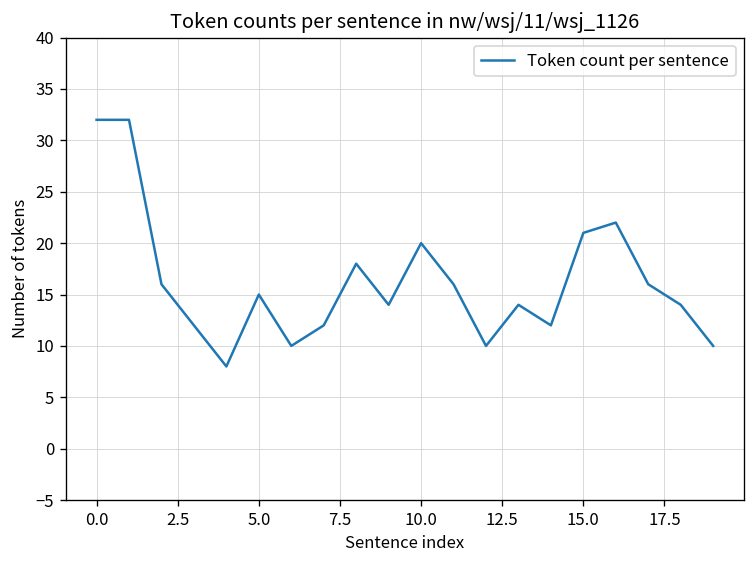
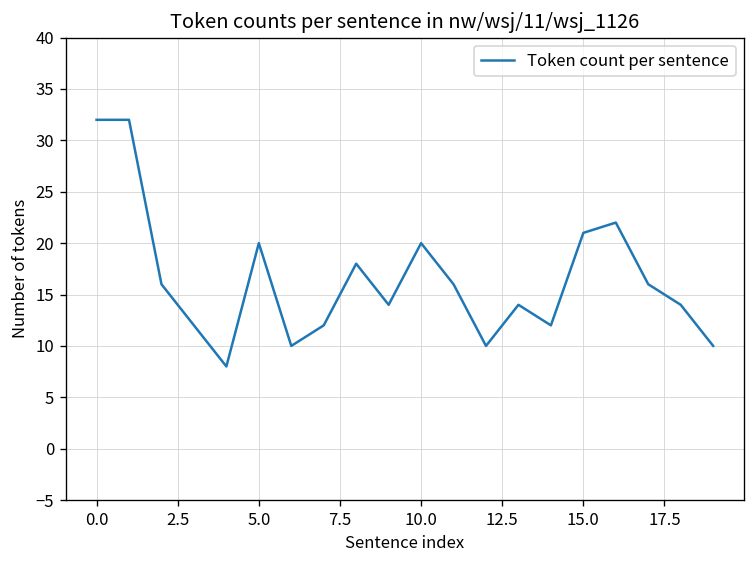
5.0: 15 -> 20
